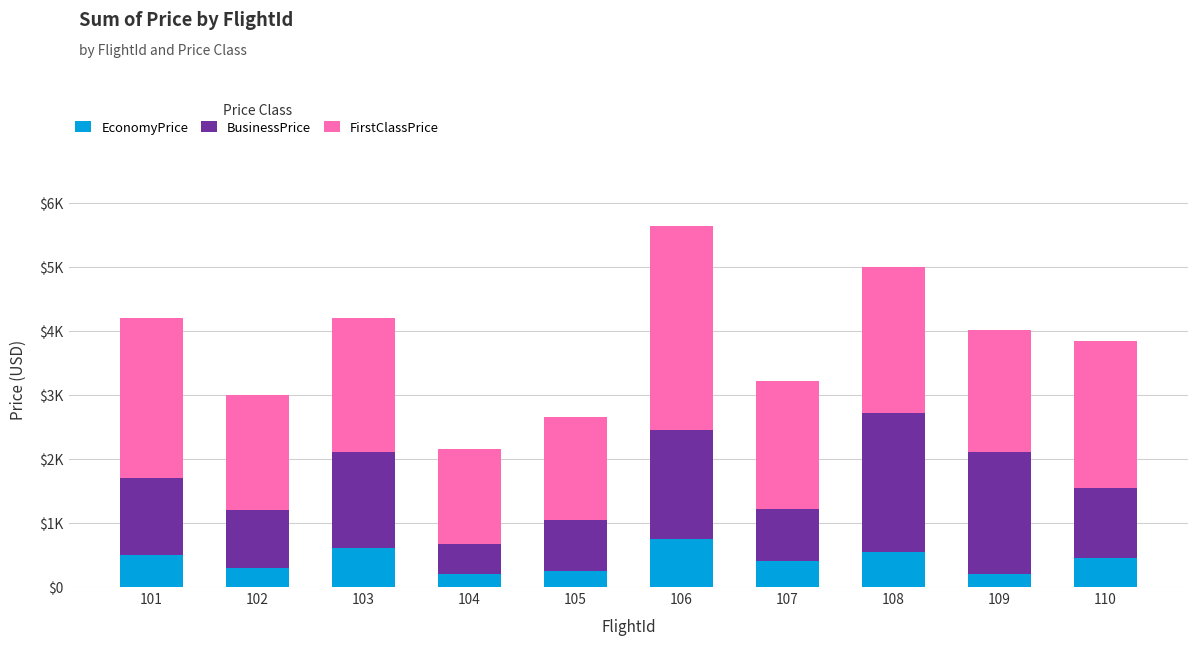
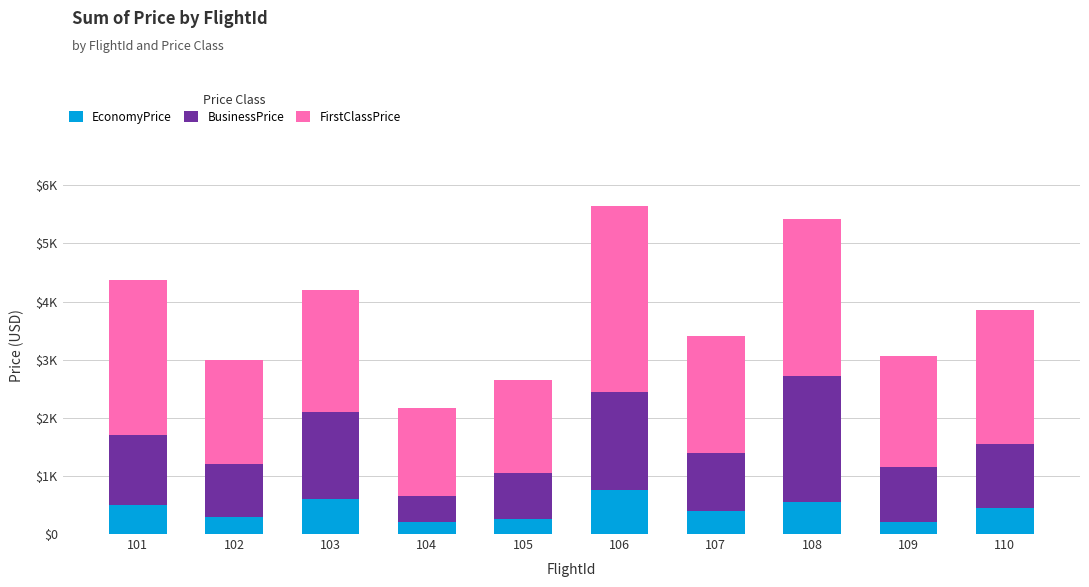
FirstClassPrice, 101: $2500 -> $2700
BusinessPrice, 107: $800 -> $1000
FirstClassPrice, 108: $2300 -> $2700
BusinessPrice, 109: $1900 -> $1000
